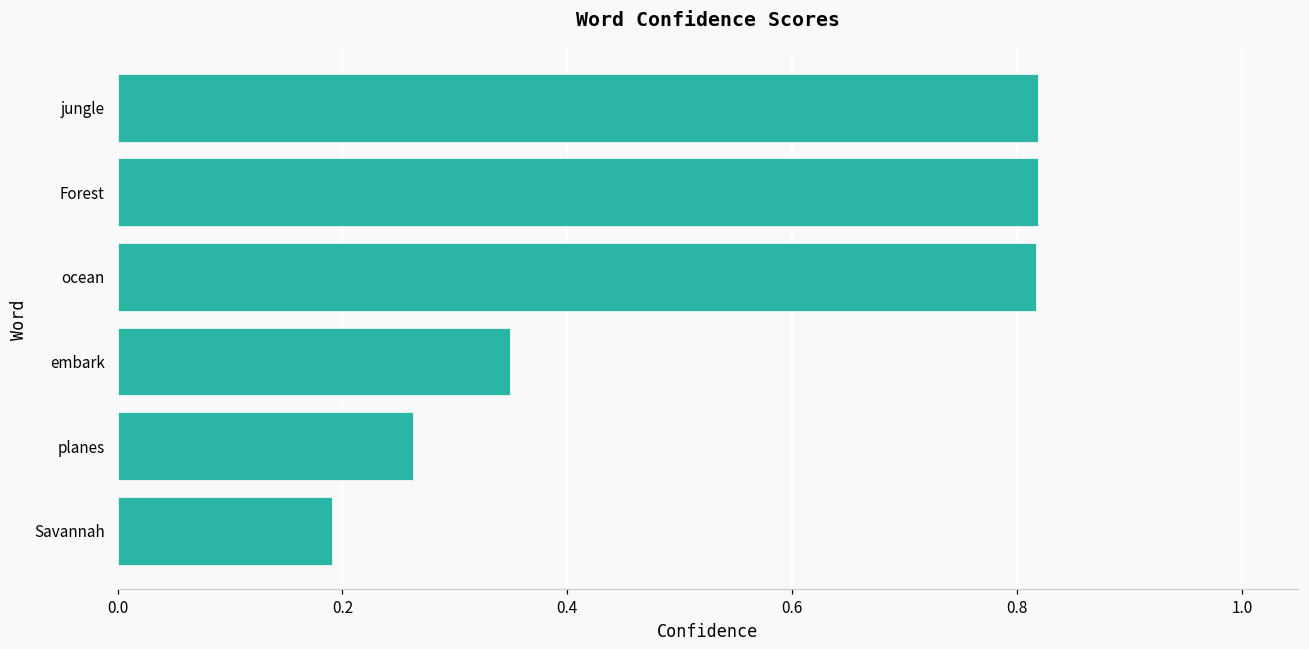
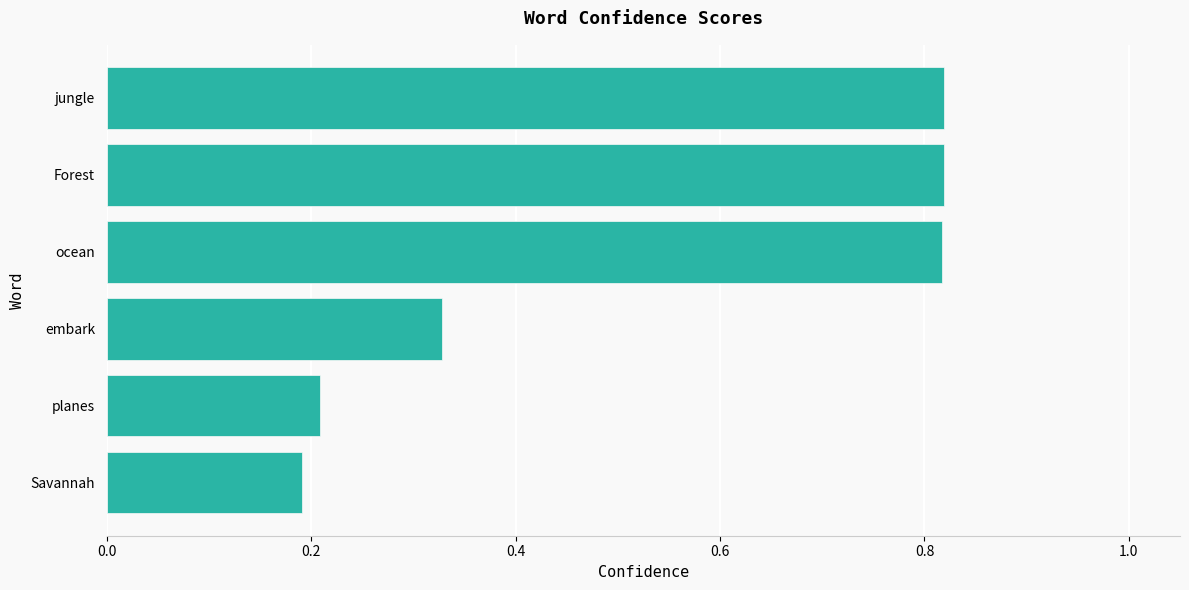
embark: 0.349 -> 0.328
planes: 0.263 -> 0.208
